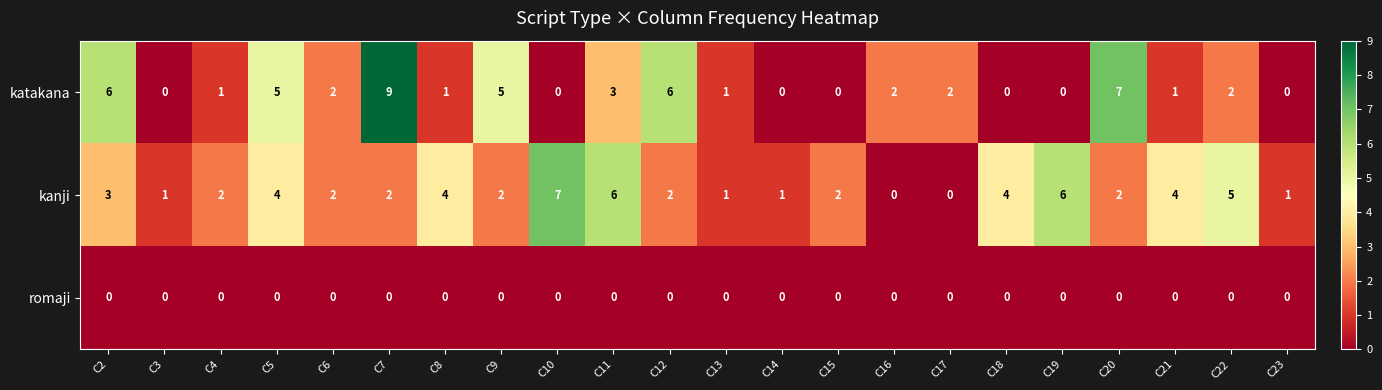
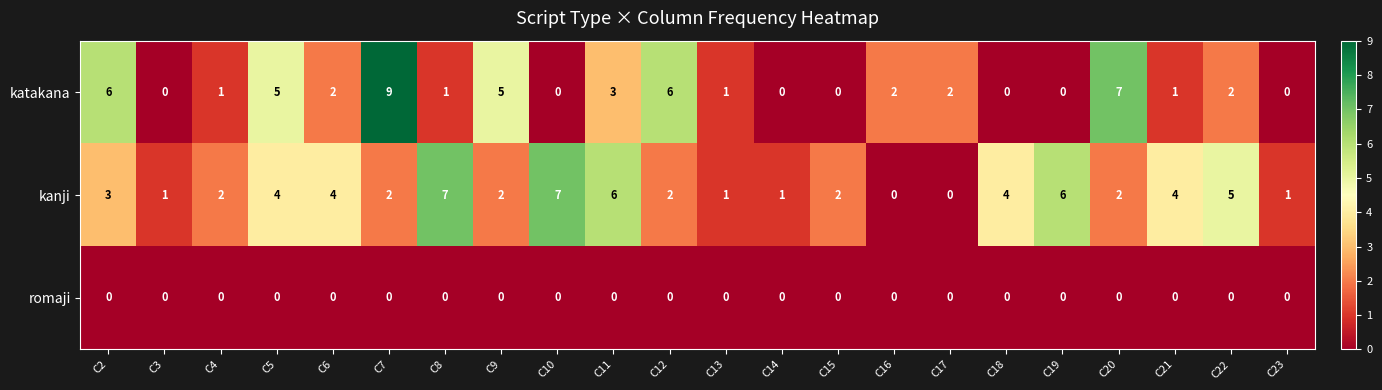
kanji, C6: 2 -> 4
kanji, C8: 4 -> 7
